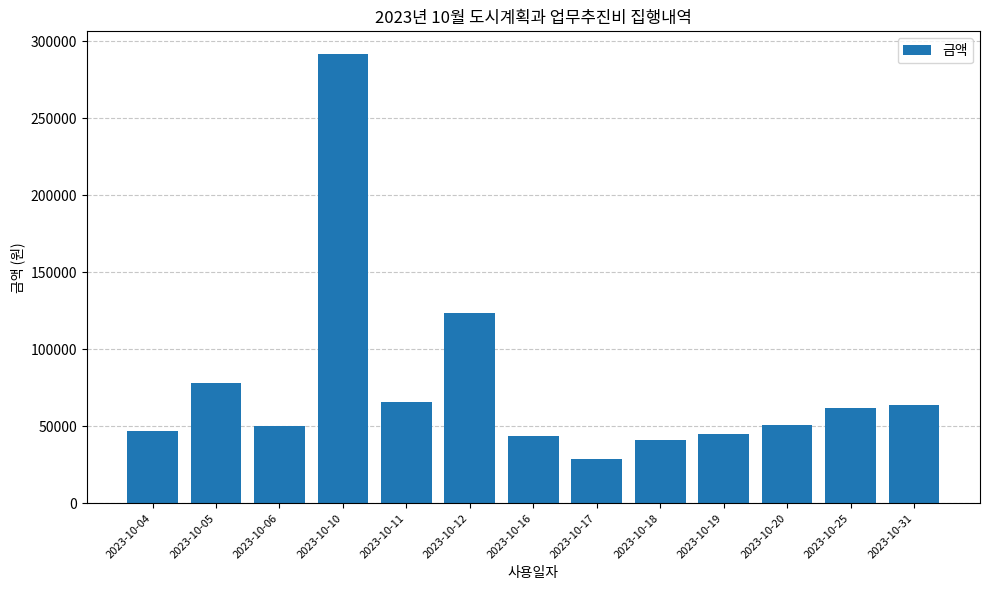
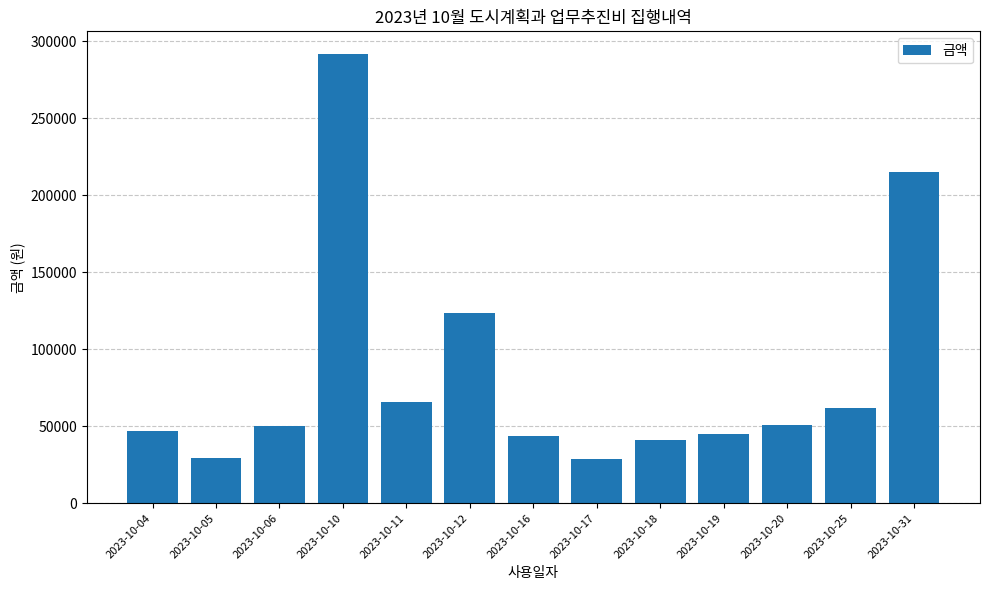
2023-10-05: 78000 -> 29000
2023-10-31: 64000 -> 215000
